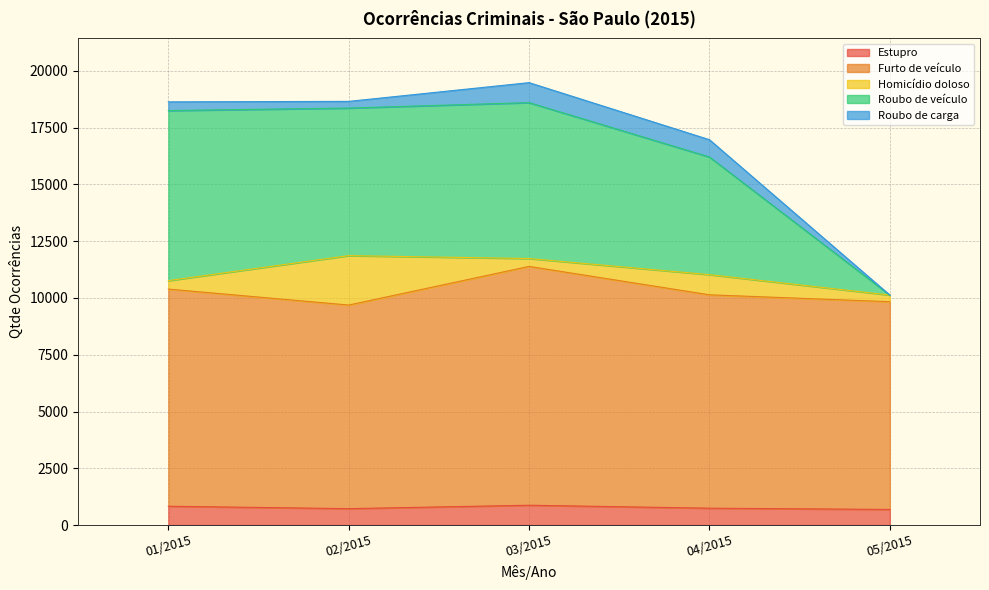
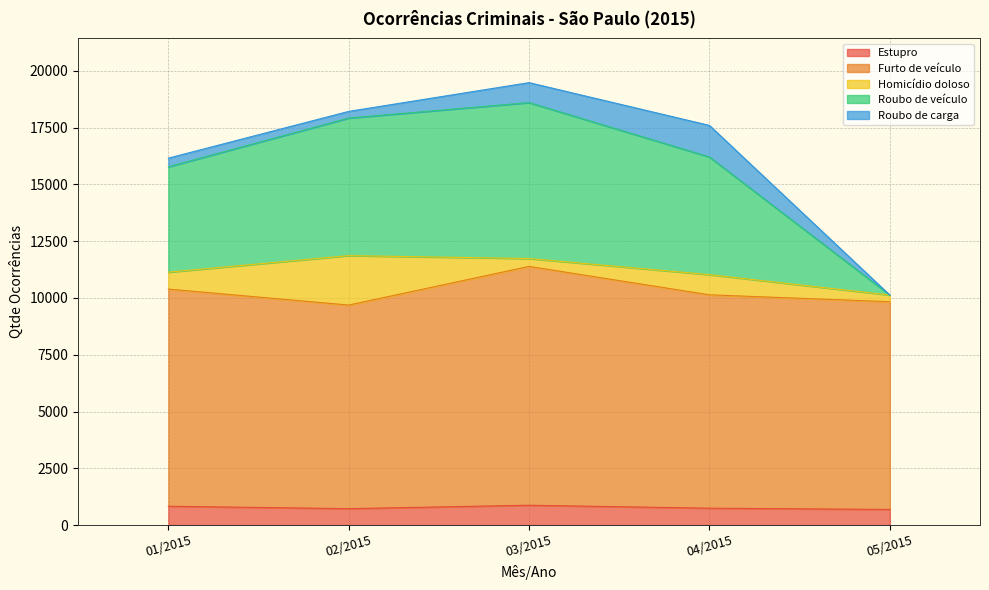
Homicídio doloso, 01/2015: 400 -> 700
Roubo de veículo, 01/2015: 7500 -> 4600
Roubo de veículo, 02/2015: 6500 -> 6100
Roubo de carga, 04/2015: 800 -> 1400
